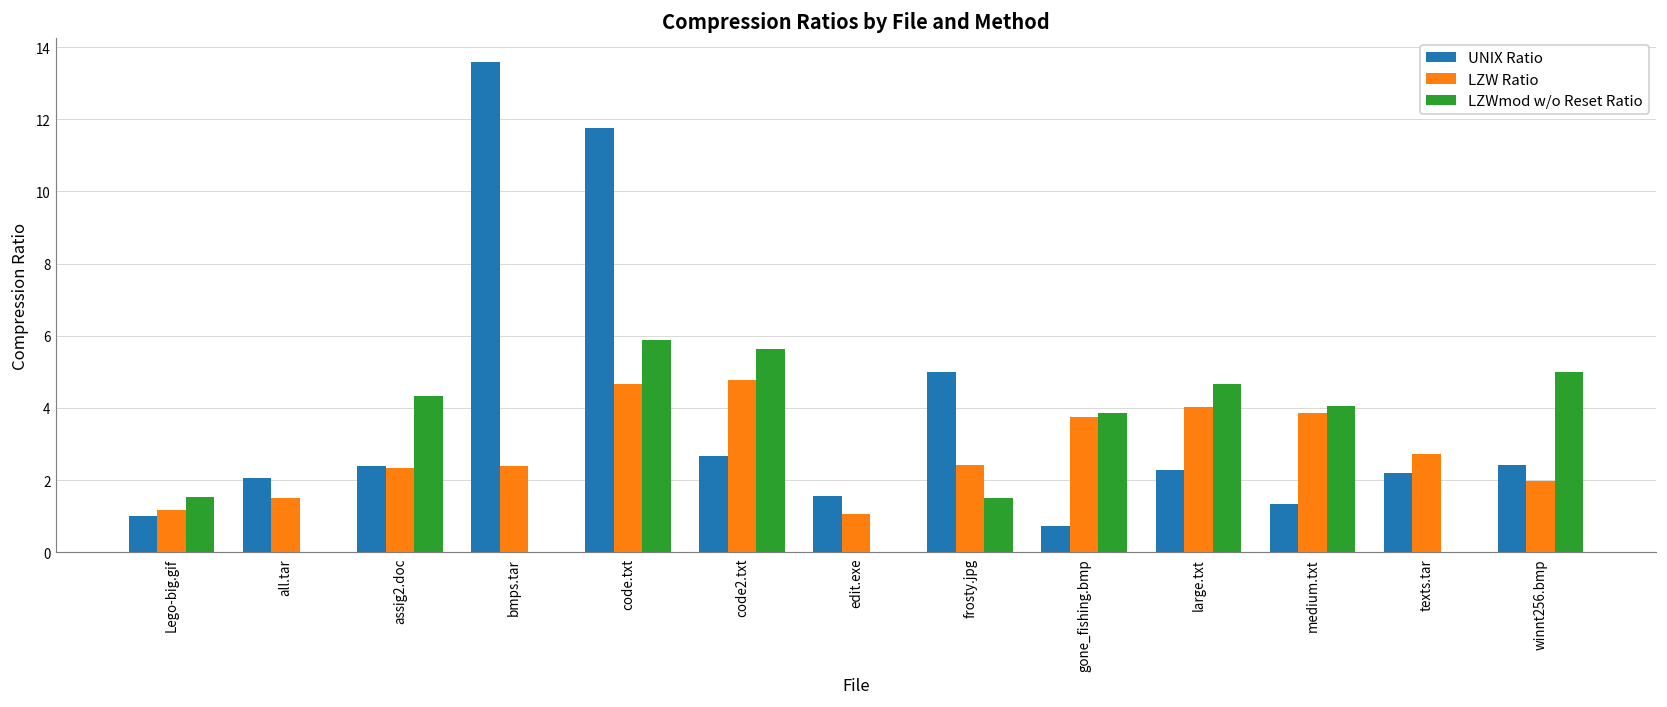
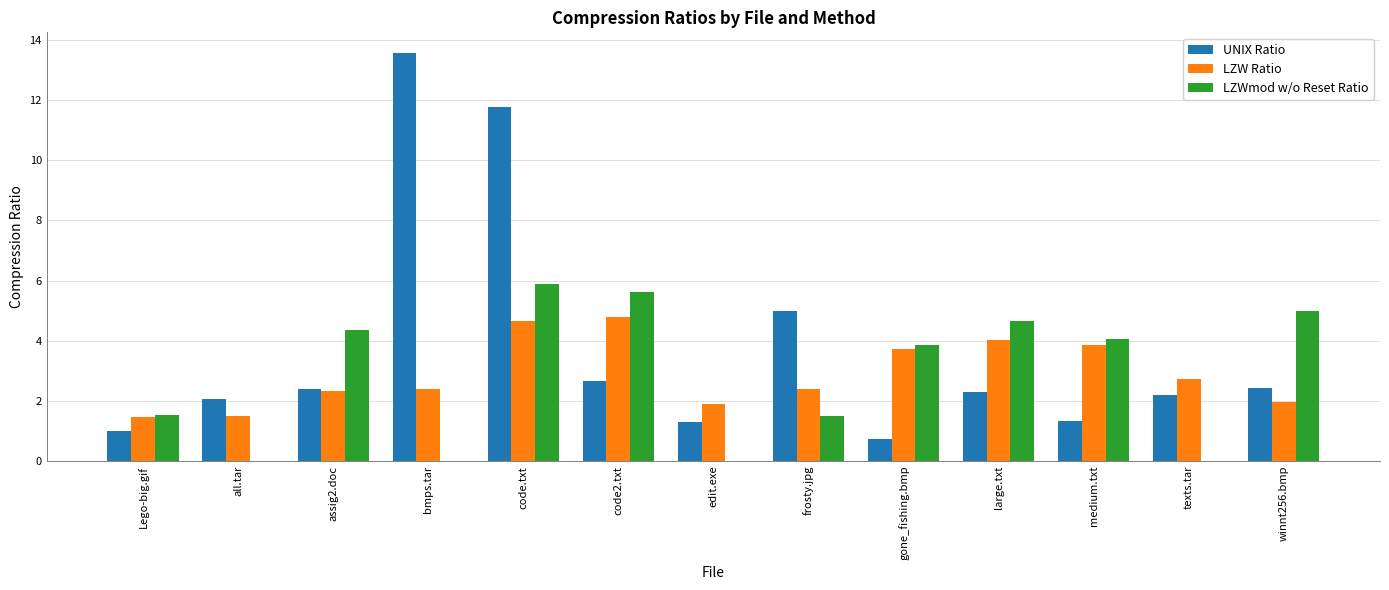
LZW Ratio, Lego-big.gif: 1.2 -> 1.5
UNIX Ratio, edit.exe: 1.6 -> 1.3
LZW Ratio, edit.exe: 1.1 -> 1.9
